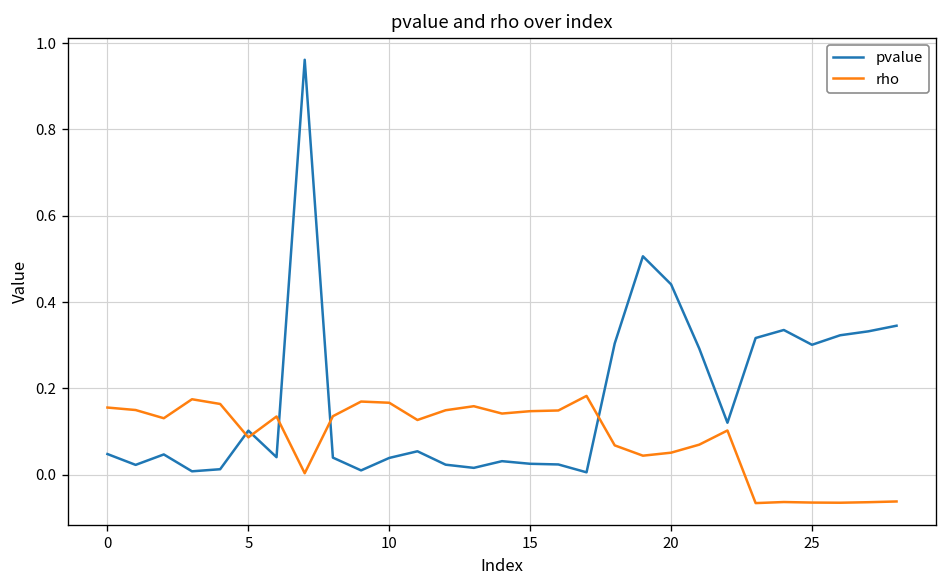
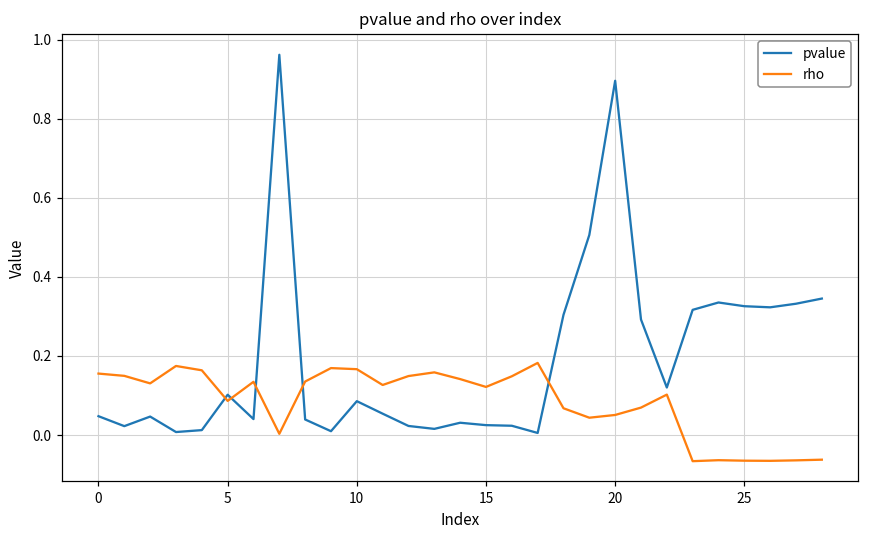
pvalue, 10: 0.04 -> 0.09
rho, 15: 0.15 -> 0.12
pvalue, 20: 0.44 -> 0.90
pvalue, 25: 0.30 -> 0.33
